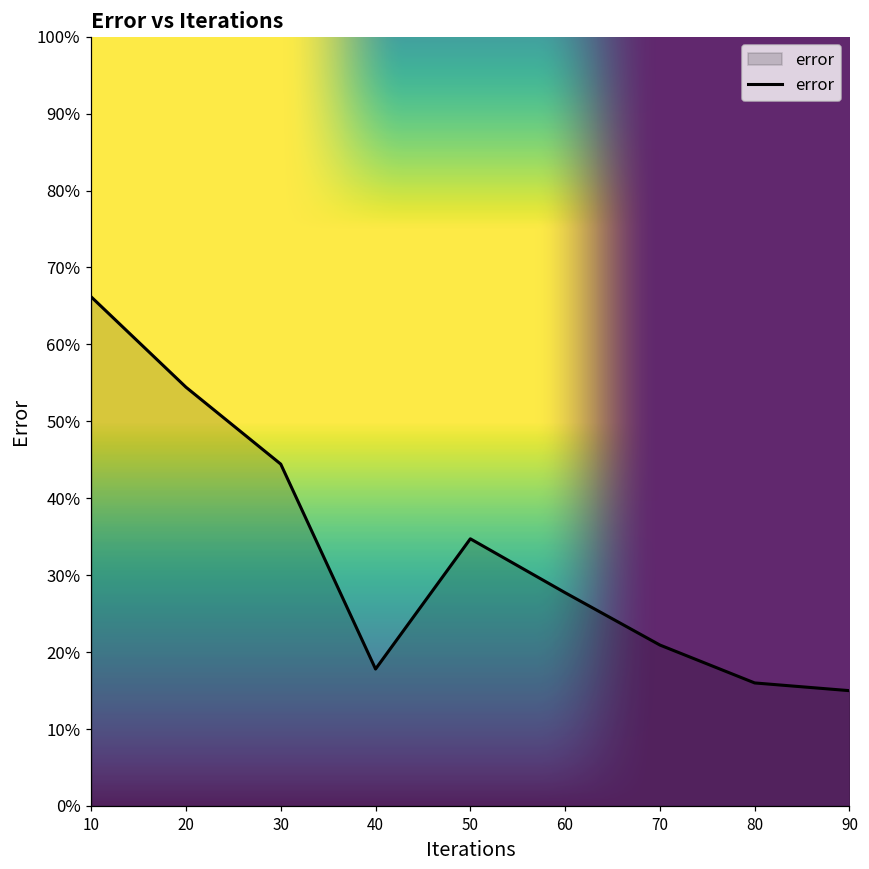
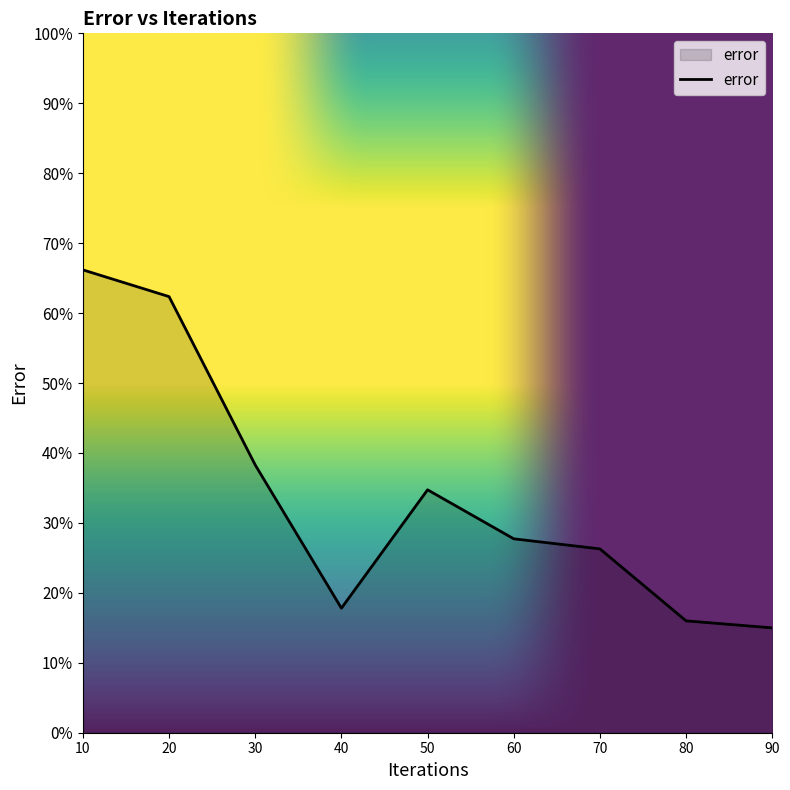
20: 54% -> 62%
30: 44% -> 38%
70: 21% -> 26%
